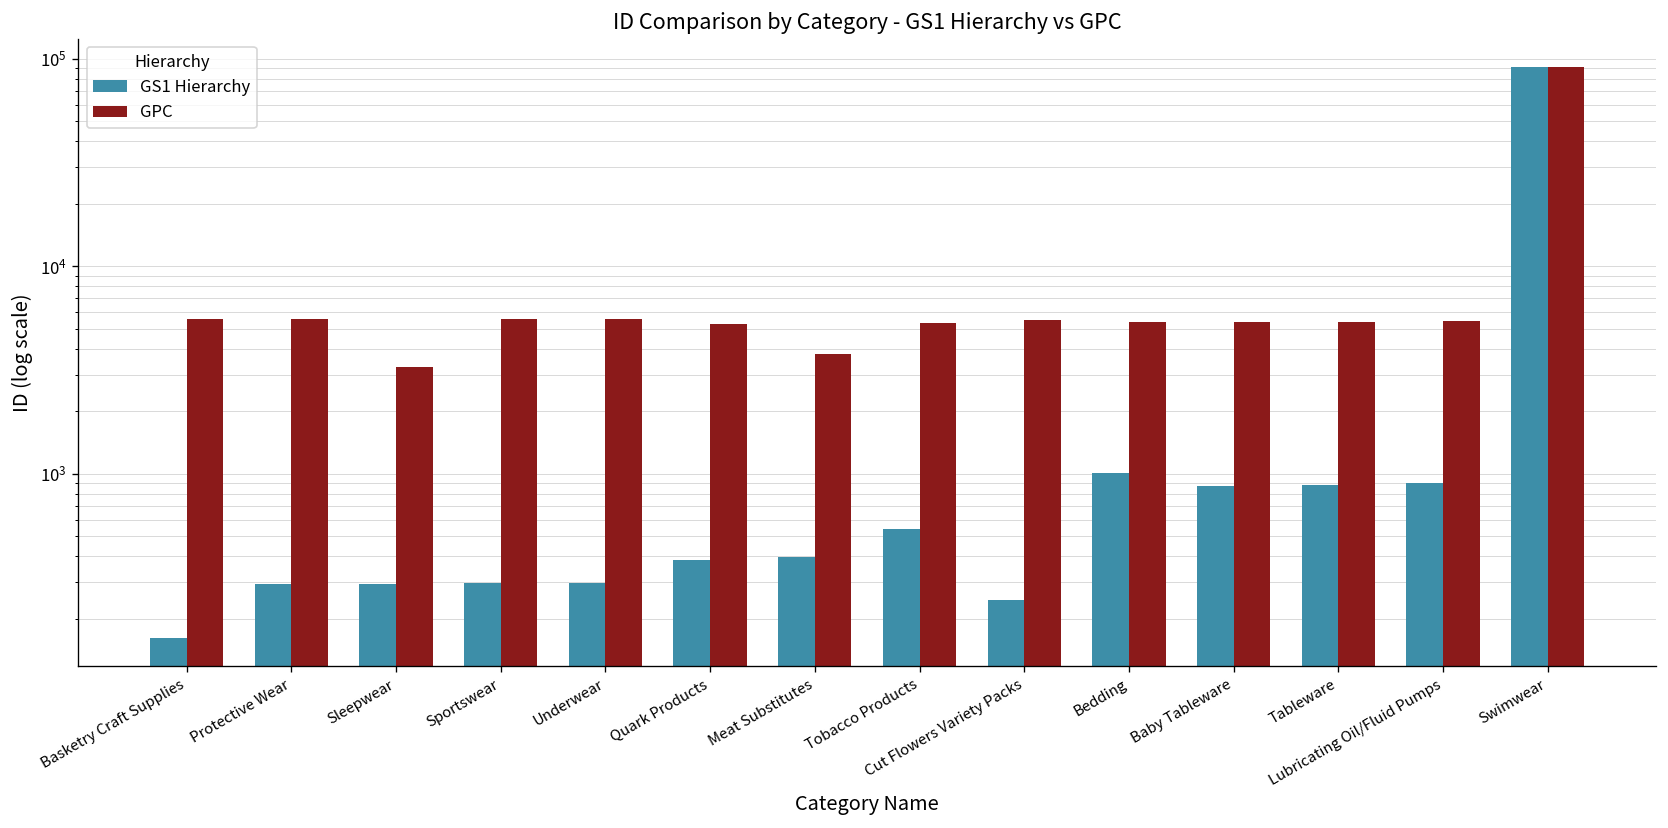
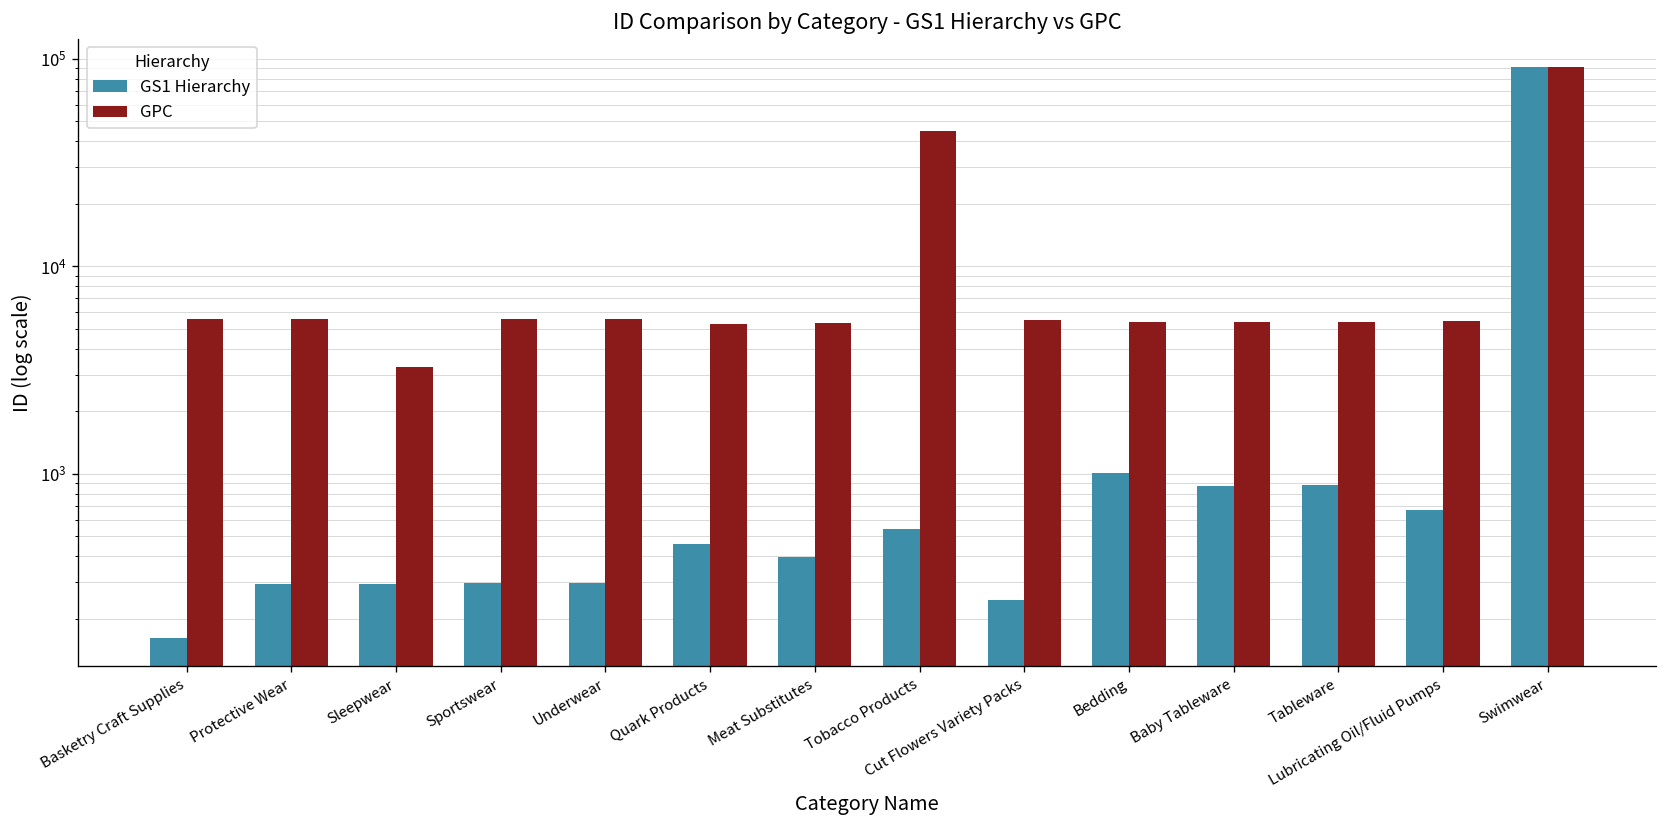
GS1 Hierarchy, Quark Products: 390 -> 460
GPC, Meat Substitutes: 3800 -> 5300
GPC, Tobacco Products: 5300 -> 45000
GS1 Hierarchy, Lubricating Oil/Fluid Pumps: 900 -> 670
